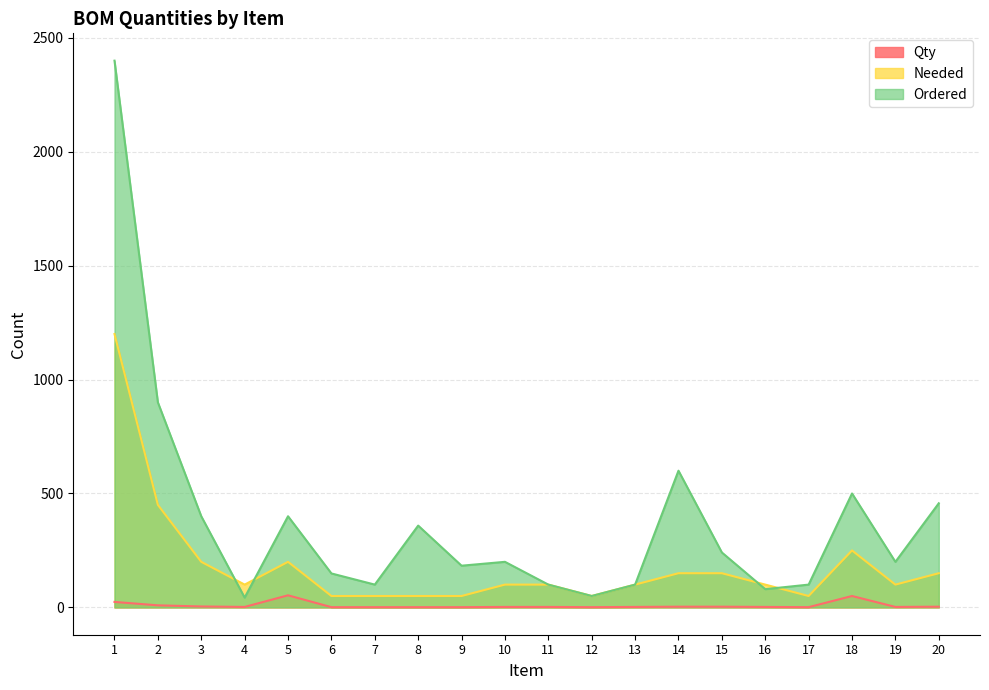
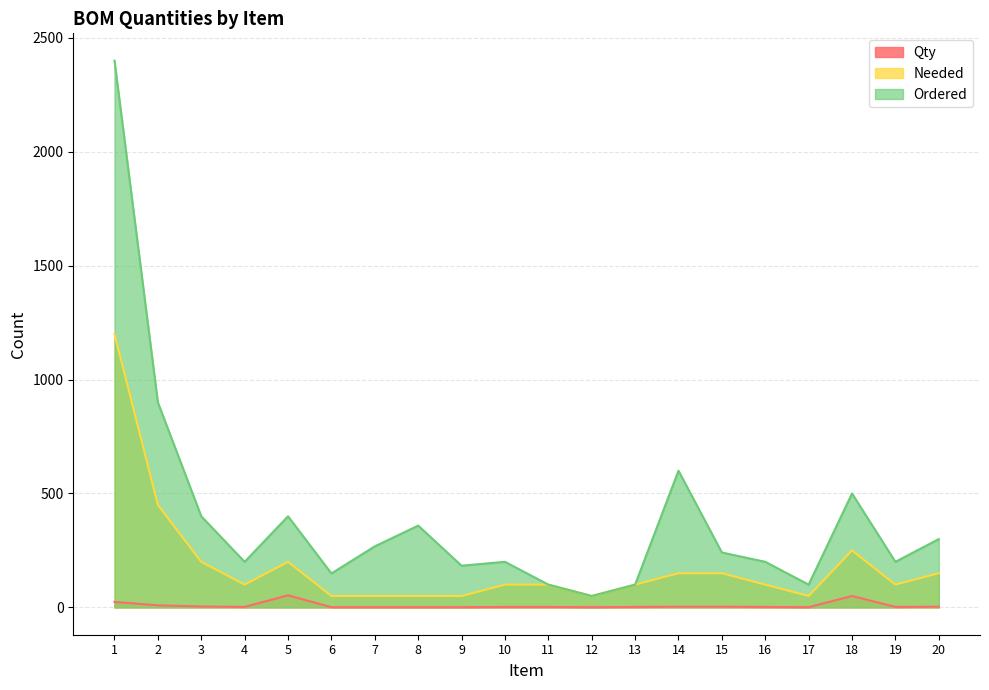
Ordered, 4: 40 -> 200
Ordered, 7: 100 -> 270
Ordered, 16: 80 -> 200
Ordered, 20: 460 -> 300
